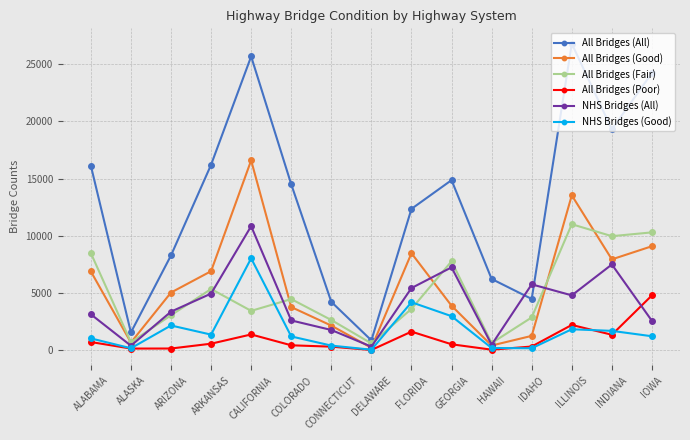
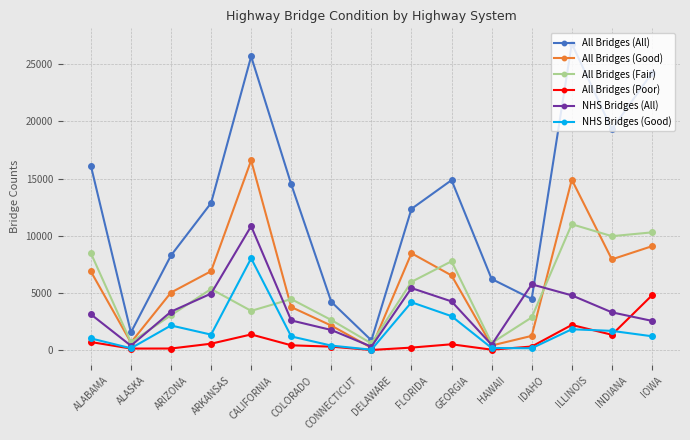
All Bridges (All), ARKANSAS: 16200 -> 12900
All Bridges (Fair), FLORIDA: 3600 -> 6000
All Bridges (Poor), FLORIDA: 1600 -> 200
All Bridges (Good), GEORGIA: 3900 -> 6500
NHS Bridges (All), GEORGIA: 7300 -> 4300
All Bridges (Good), ILLINOIS: 13500 -> 14900
NHS Bridges (All), INDIANA: 7500 -> 3300
